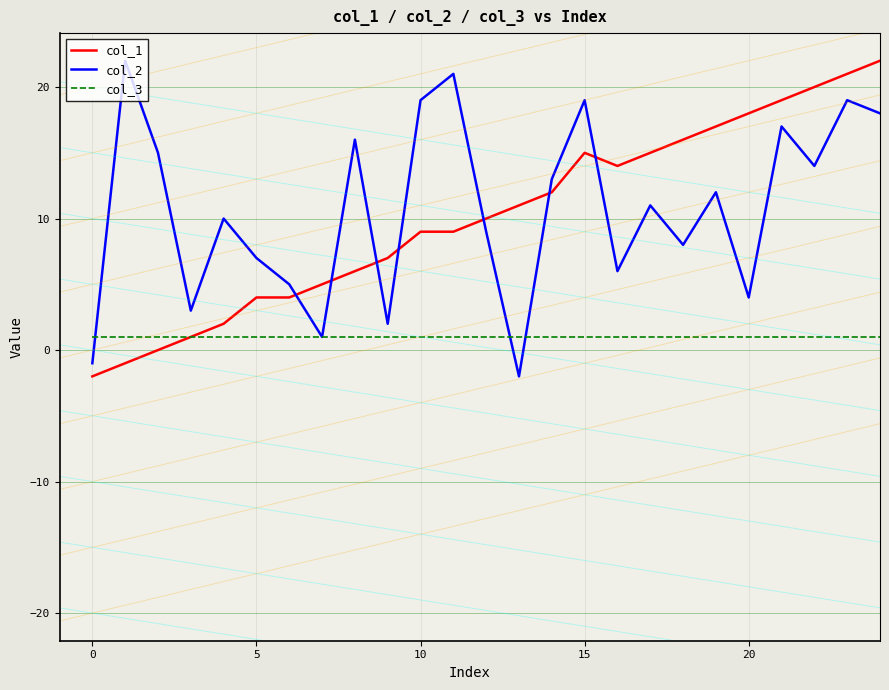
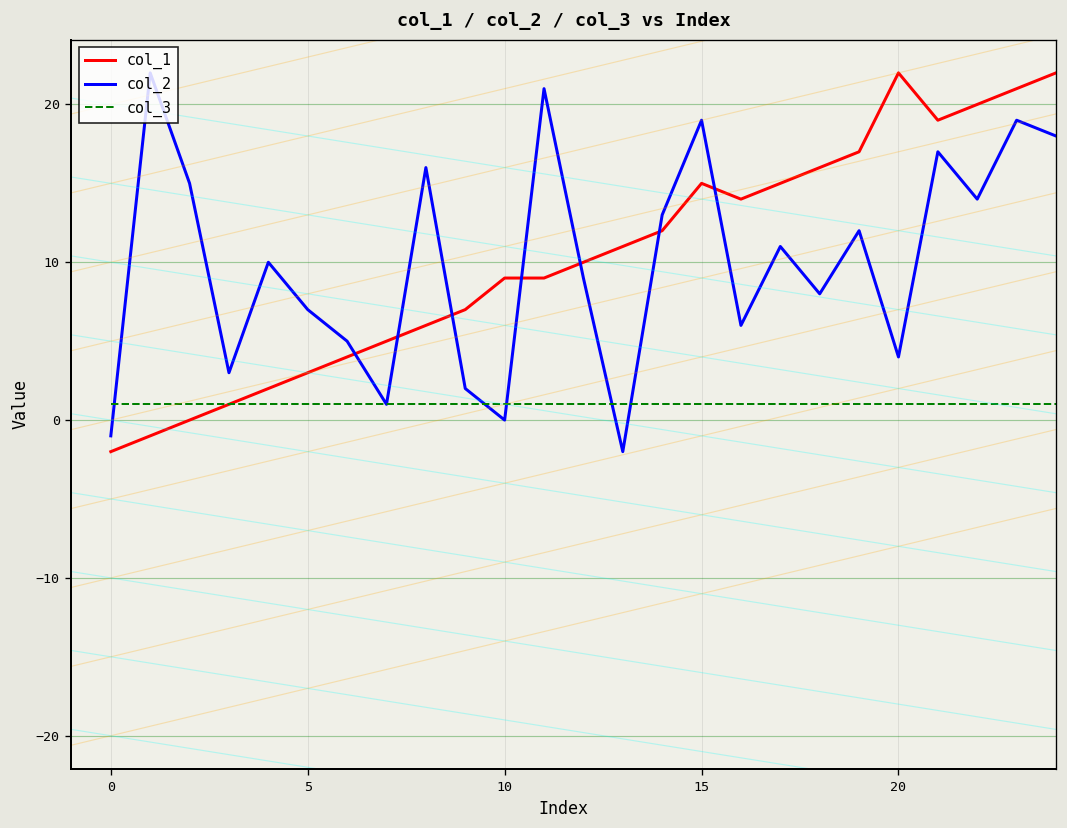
col_1, 5: 4 -> 3
col_2, 10: 19 -> 0
col_1, 20: 18 -> 22
